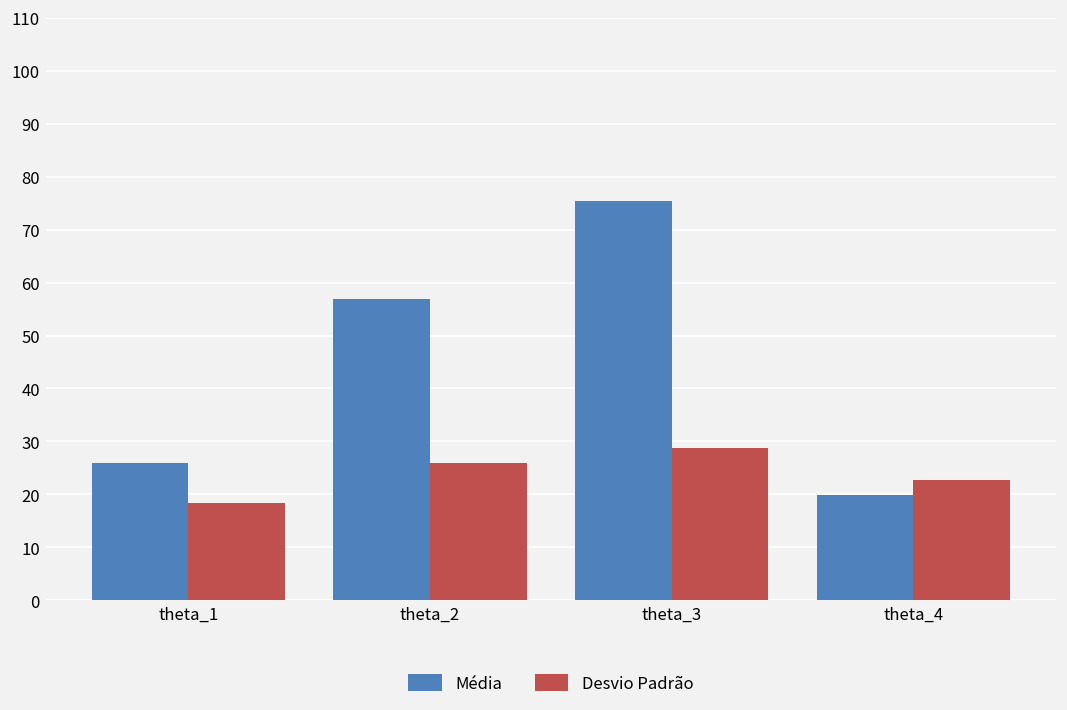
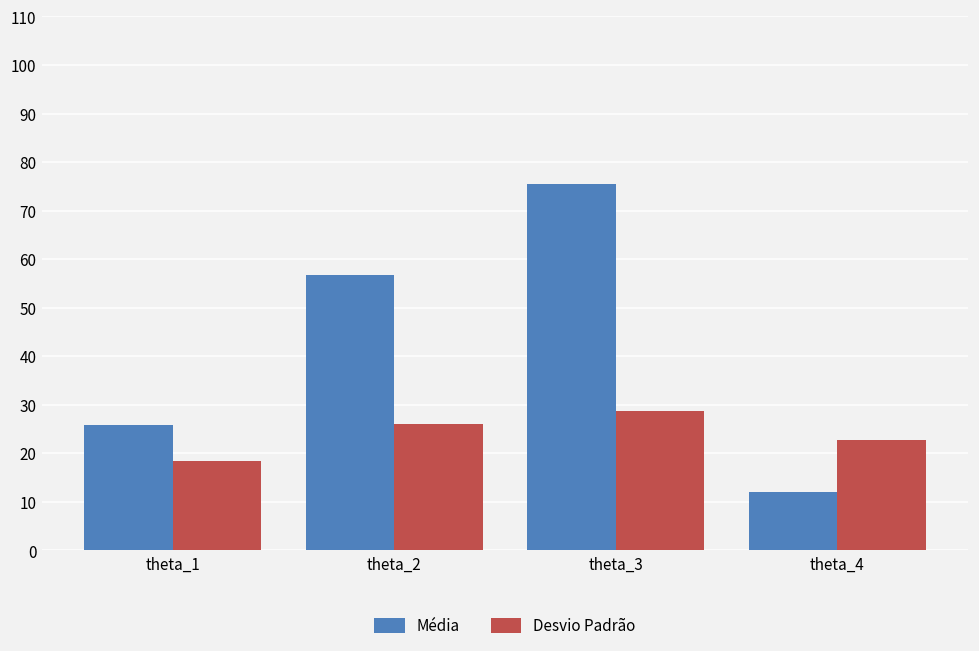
Média, theta_4: 20 -> 12
